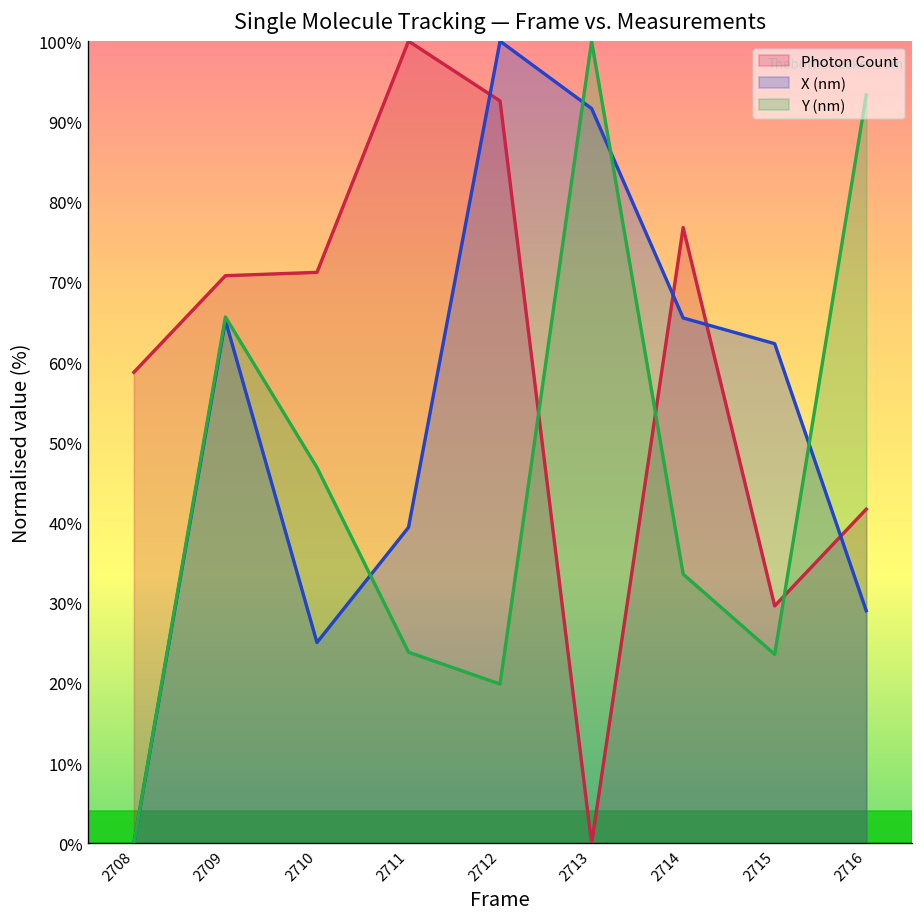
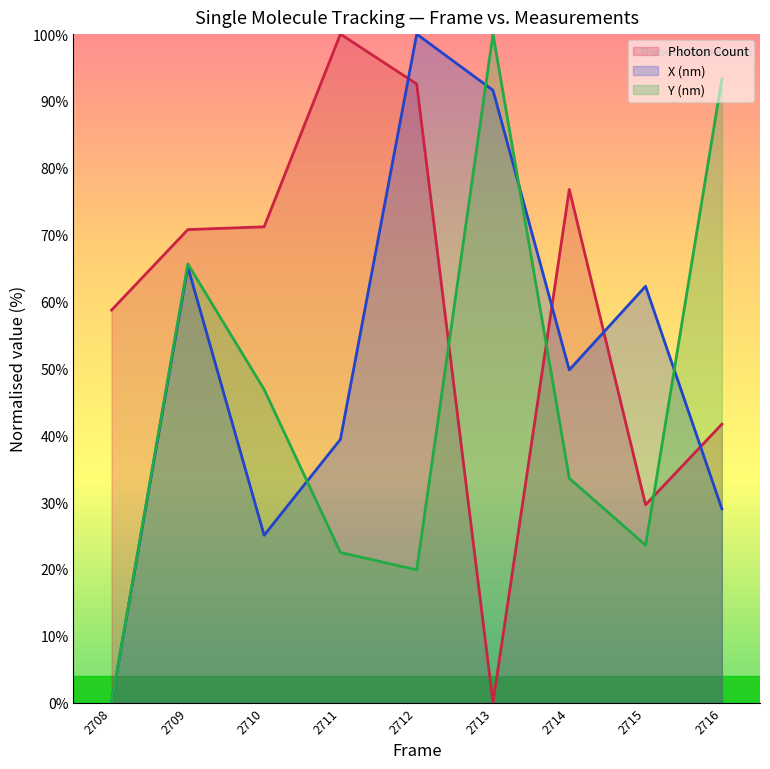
Y (nm), 2711: 24% -> 22%
X (nm), 2714: 65% -> 50%
